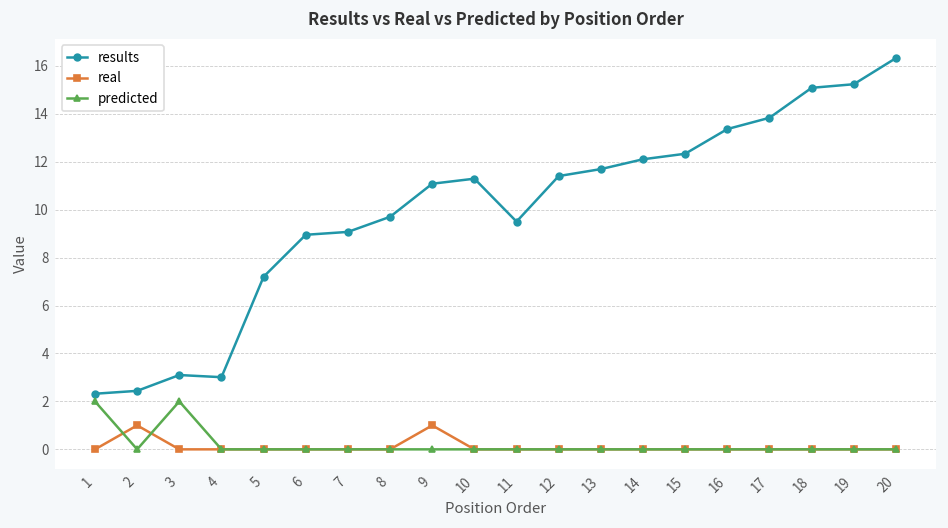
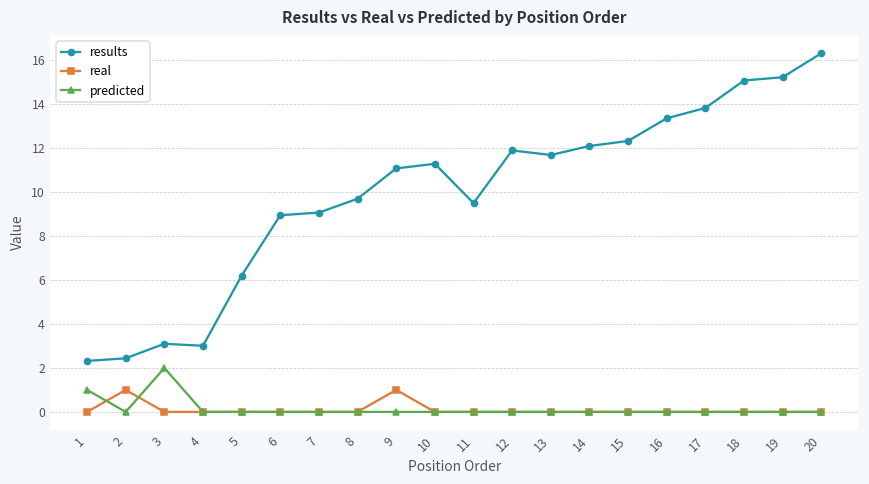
predicted, 1: 2 -> 1
results, 5: 7.2 -> 6.2
results, 12: 11.4 -> 11.9
